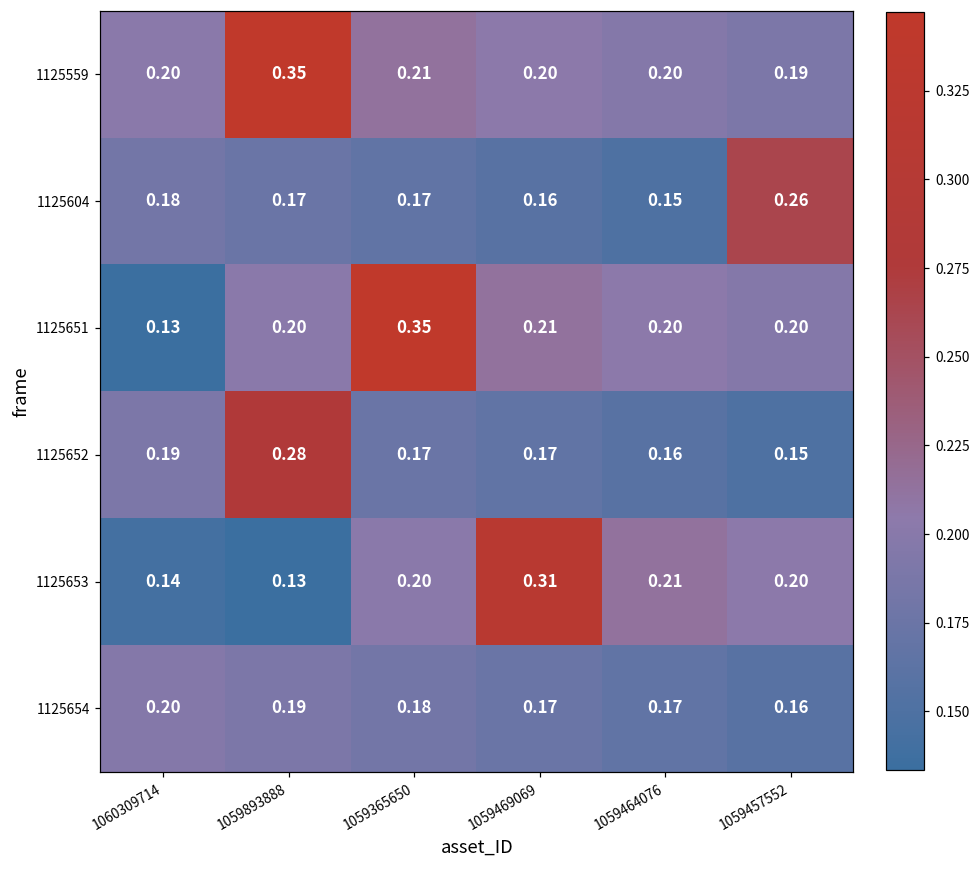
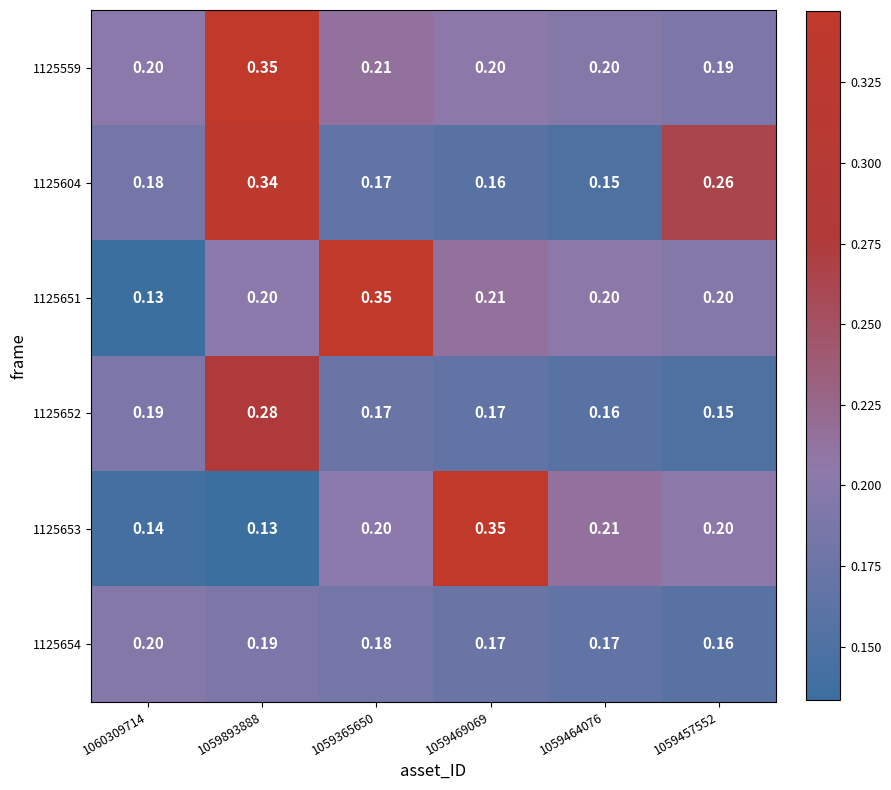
1125604, 1059893888: 0.17 -> 0.34
1125653, 1059469069: 0.31 -> 0.35
